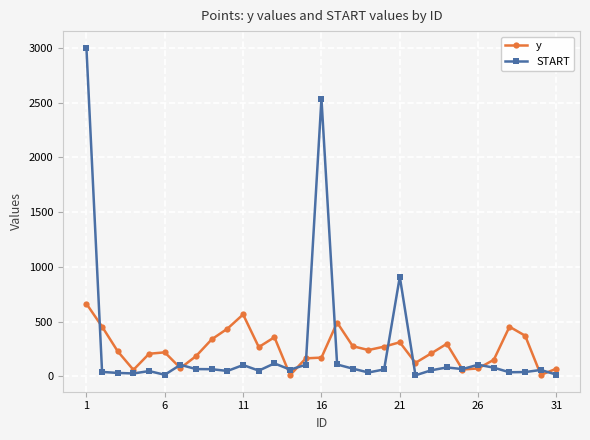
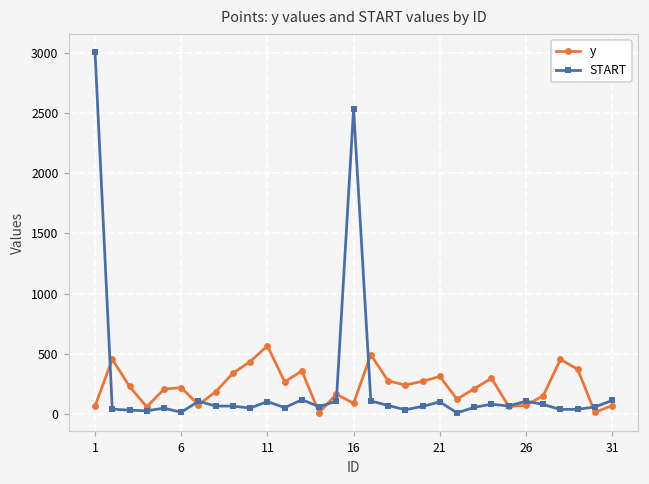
y, 1: 660 -> 70
y, 16: 170 -> 90
START, 21: 910 -> 100
START, 31: 20 -> 110
